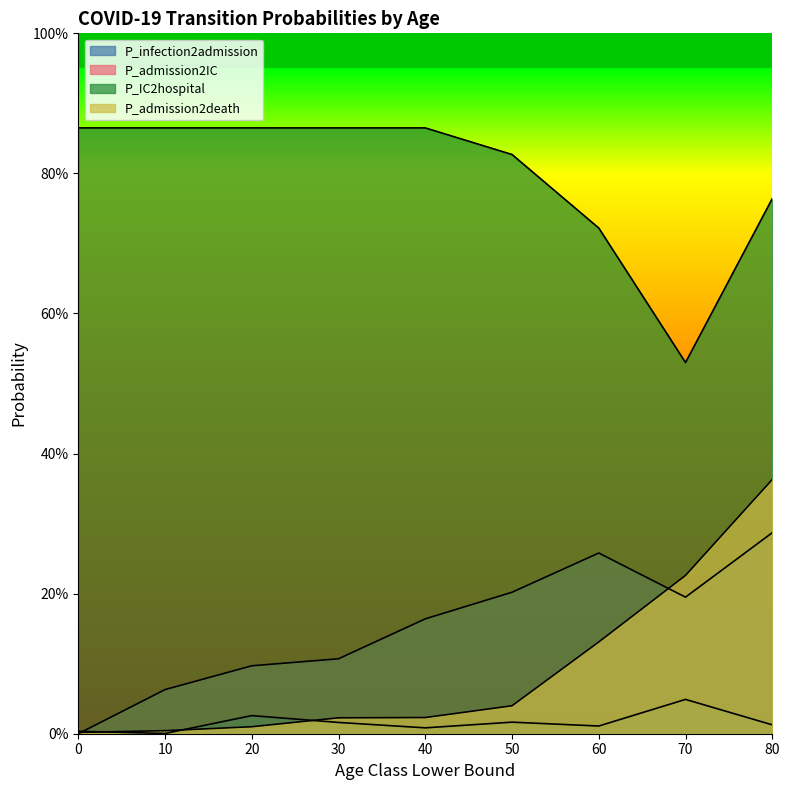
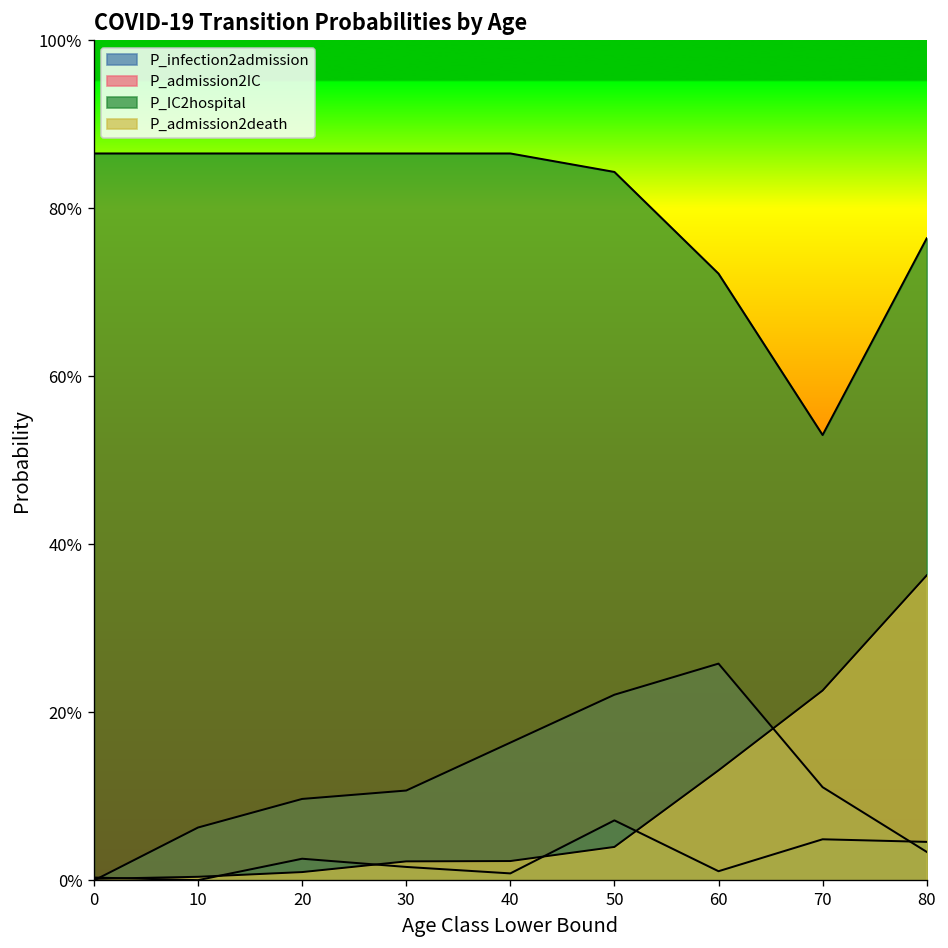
P_infection2admission, 50: 2% -> 7%
P_admission2IC, 50: 20% -> 22%
P_IC2hospital, 50: 83% -> 84%
P_admission2IC, 70: 20% -> 11%
P_infection2admission, 80: 1% -> 5%
P_admission2IC, 80: 29% -> 3%
